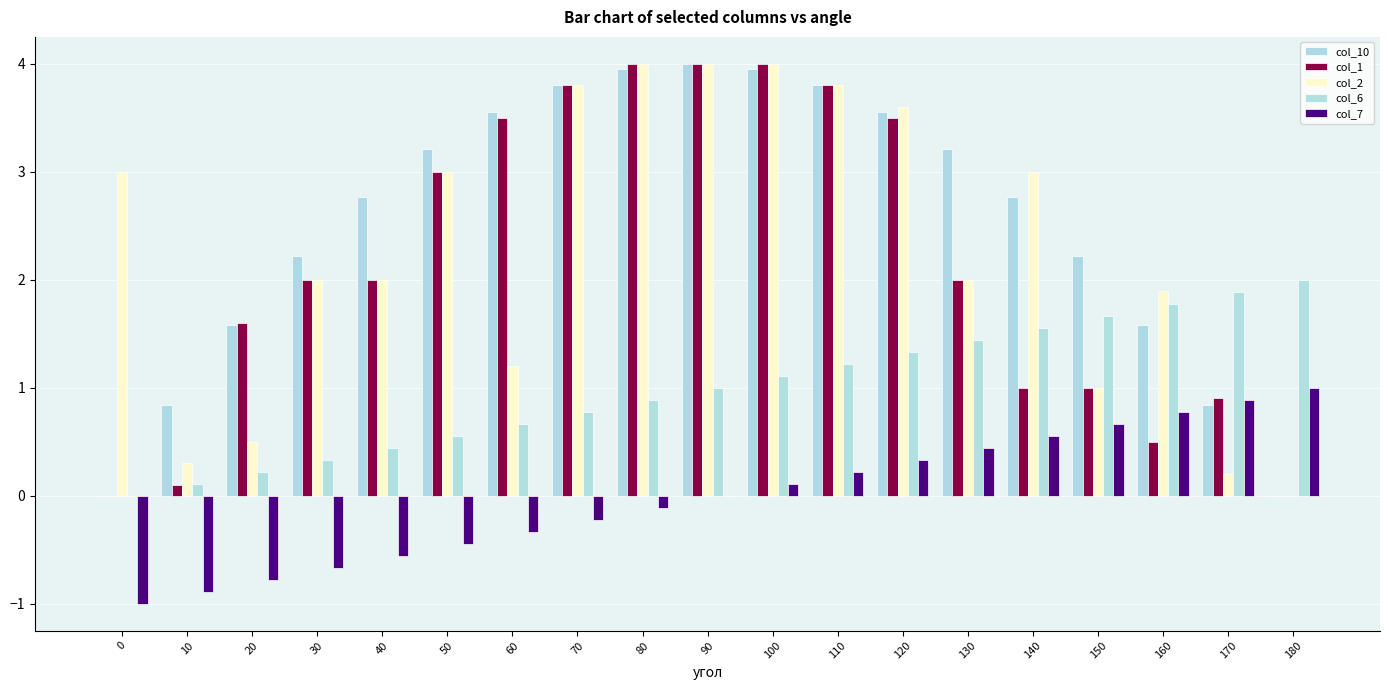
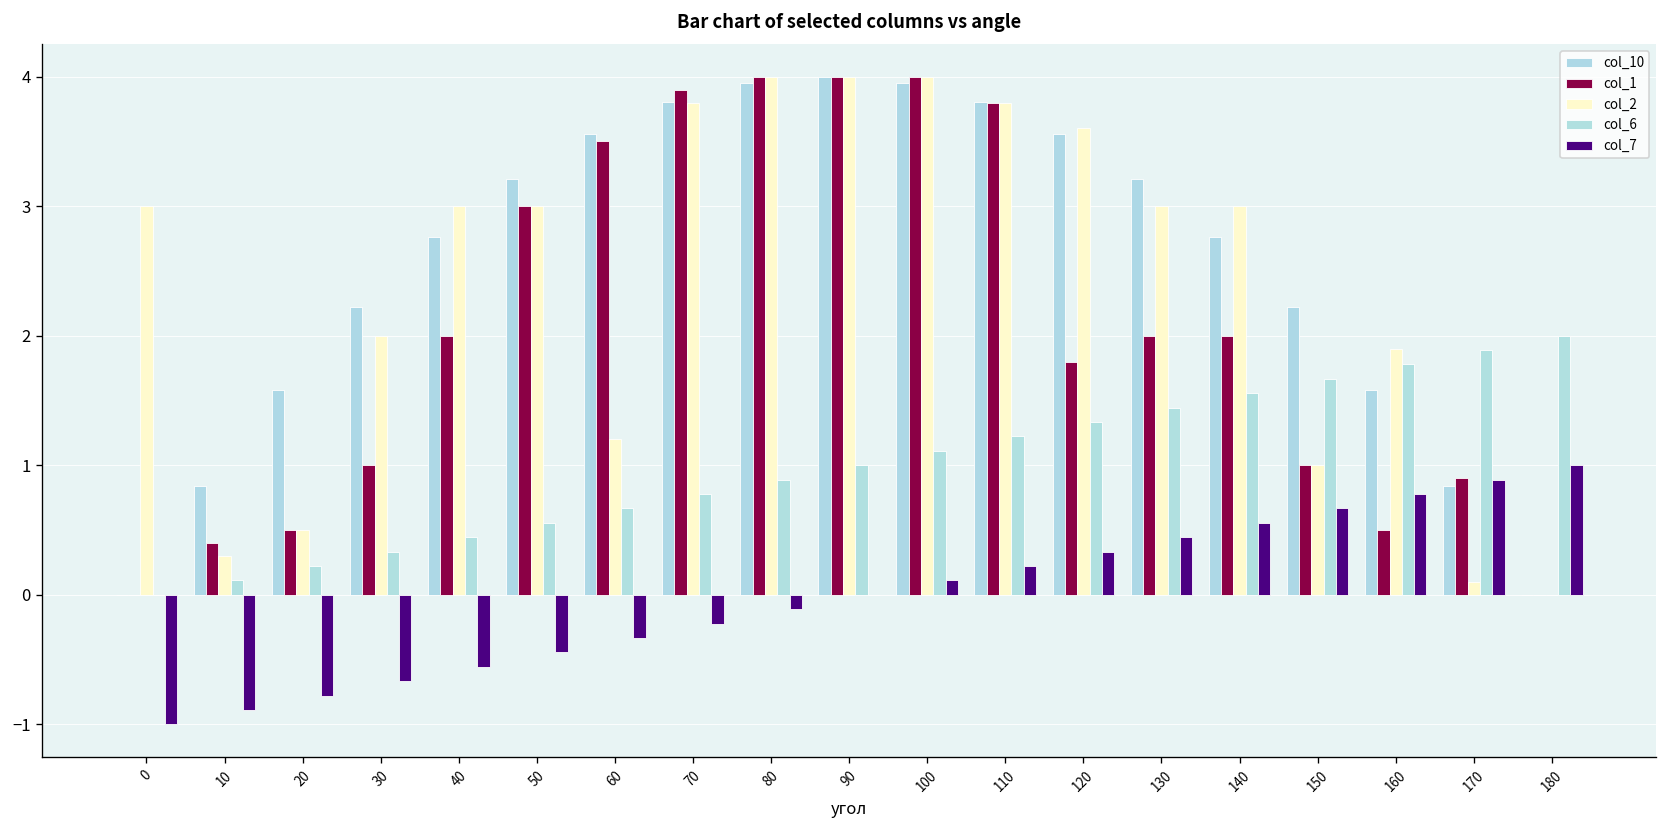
col_1, 10: 0.1 -> 0.4
col_1, 20: 1.6 -> 0.5
col_1, 30: 2 -> 1
col_2, 40: 2 -> 3
col_1, 70: 3.8 -> 3.9
col_1, 120: 3.5 -> 1.8
col_2, 130: 2 -> 3
col_1, 140: 1 -> 2
col_2, 170: 0.2 -> 0.1
